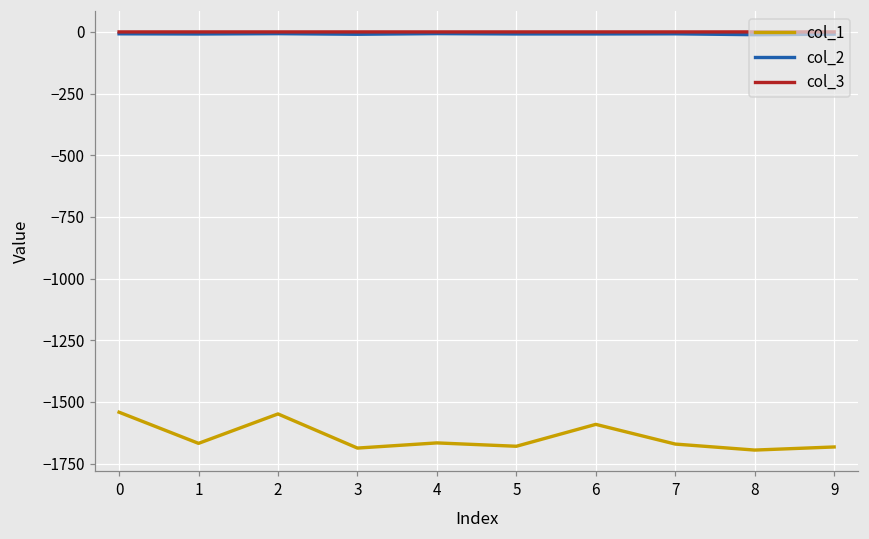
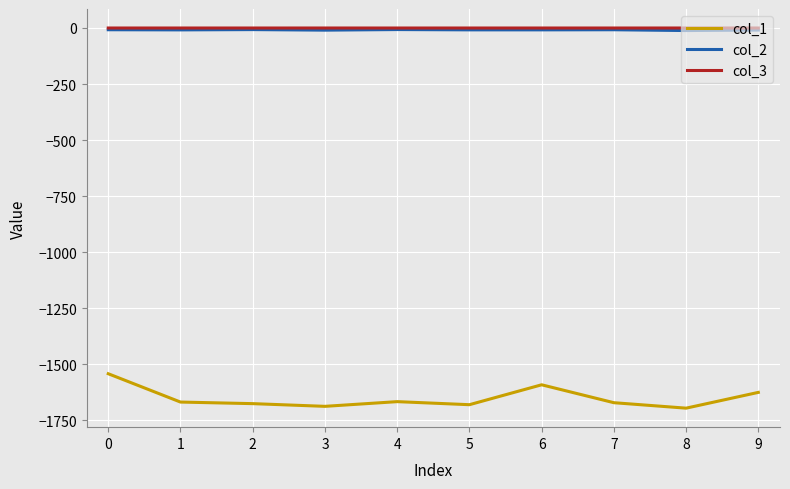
col_1, 2: -1550 -> -1680
col_1, 9: -1680 -> -1630
